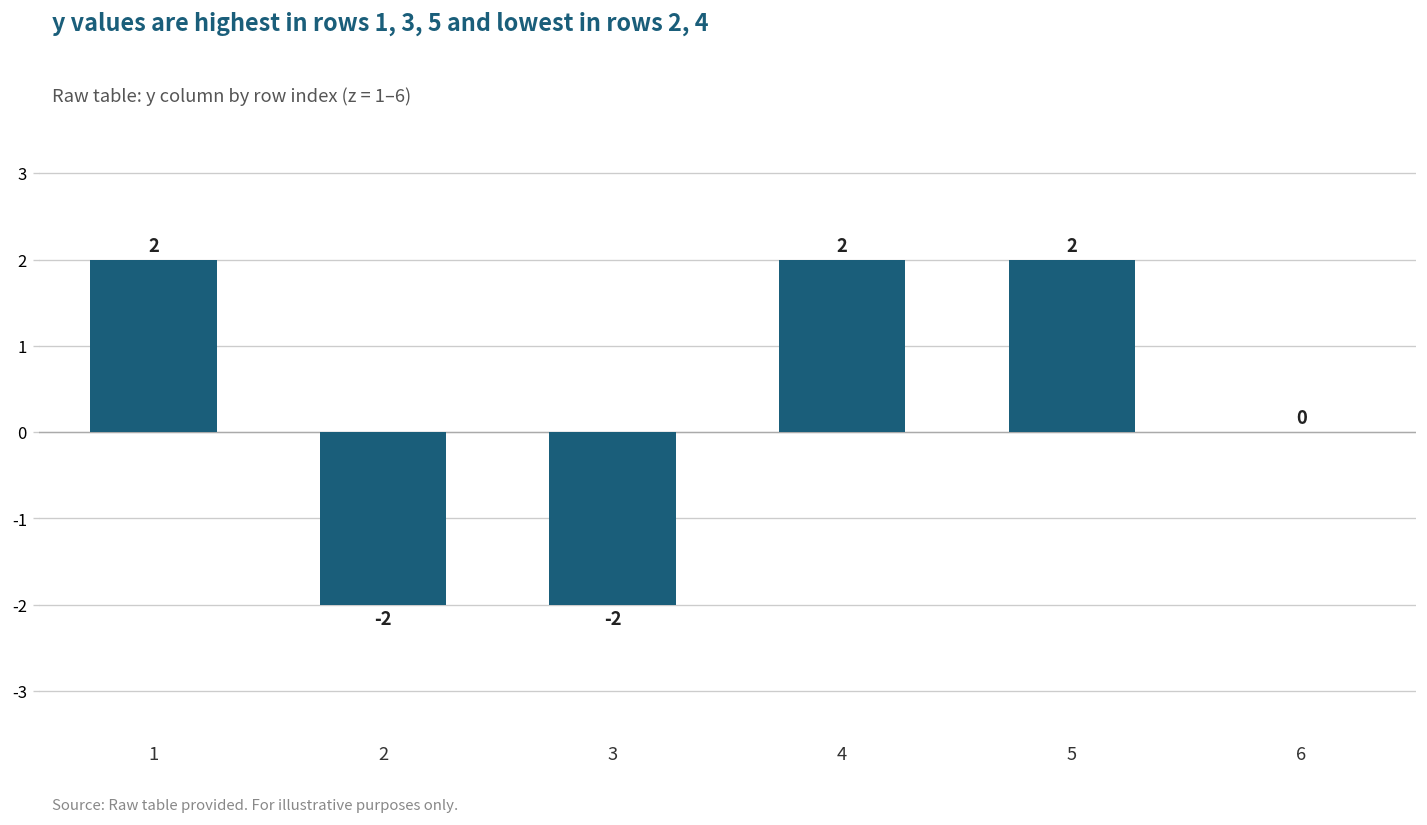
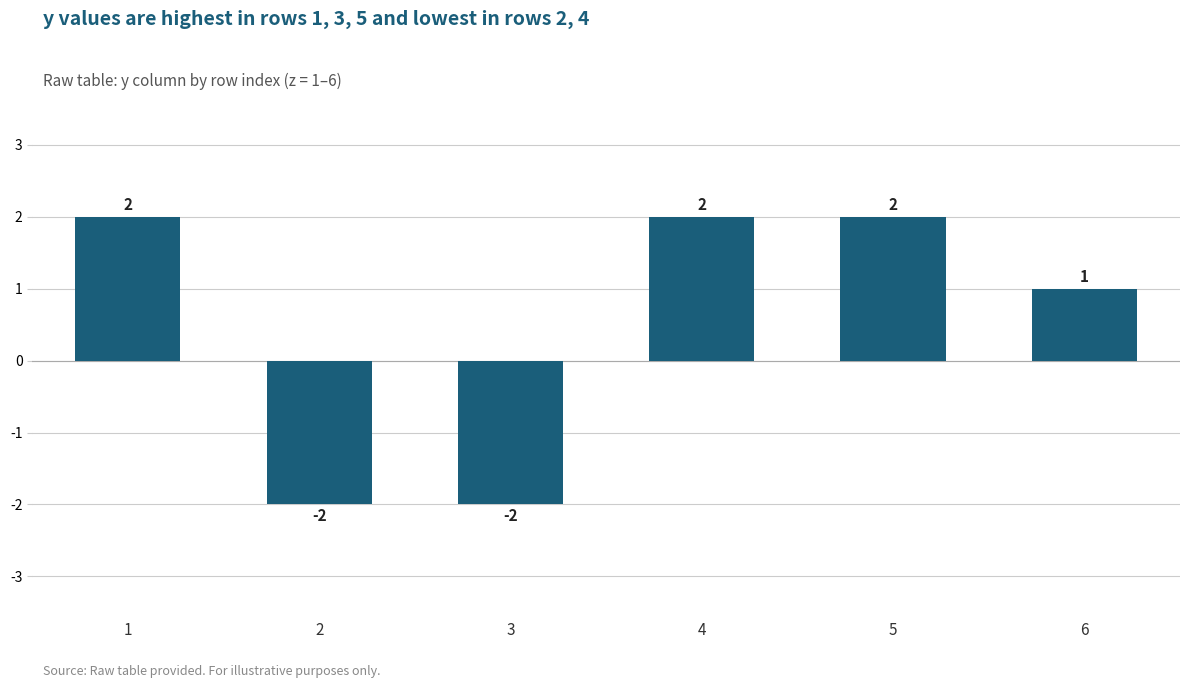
6: 0 -> 1
